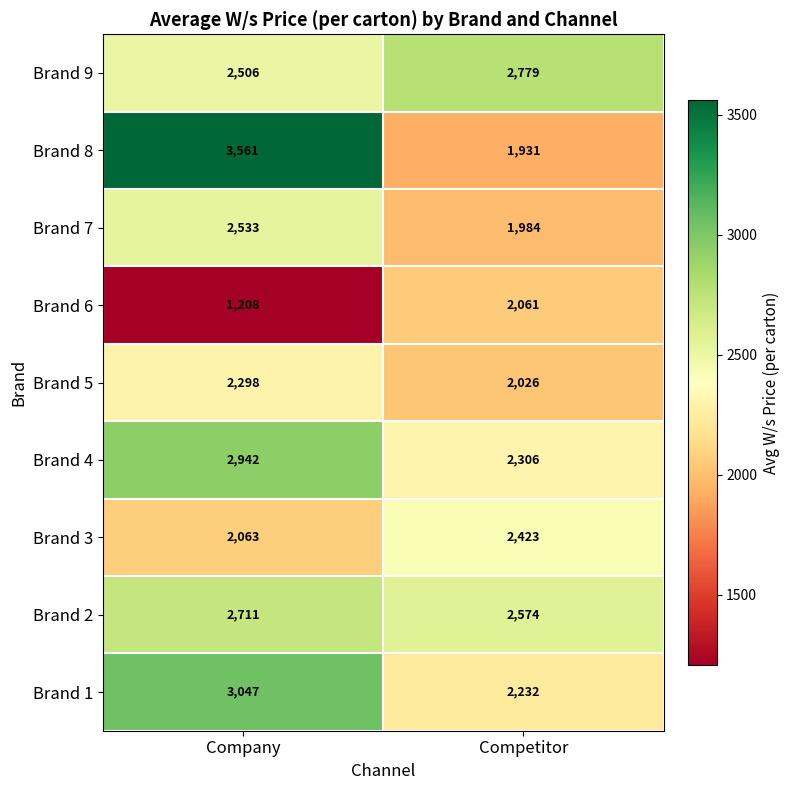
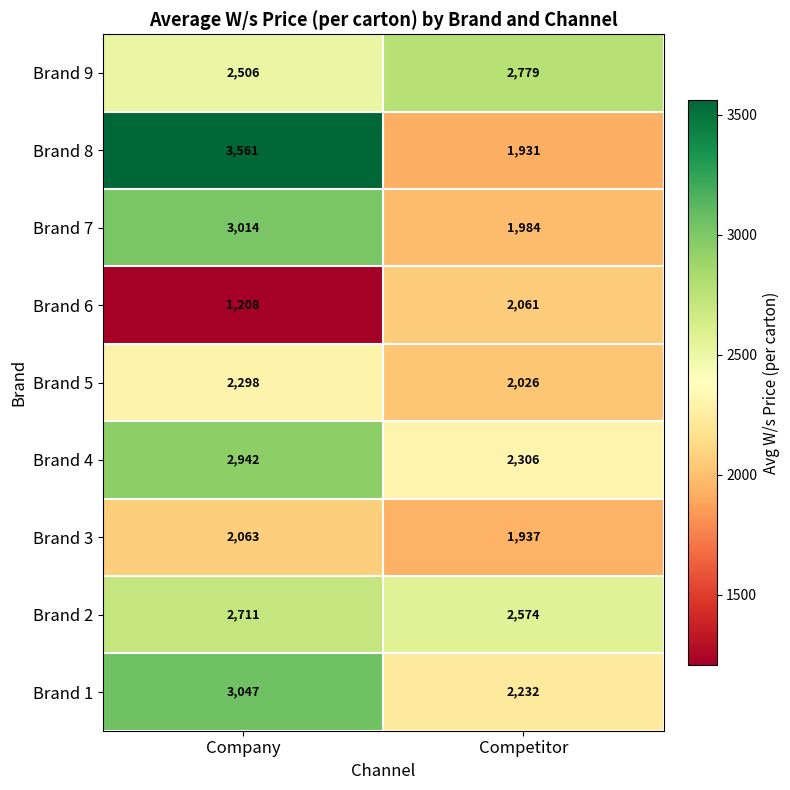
Brand 7, Company: 2,533 -> 3,014
Brand 3, Competitor: 2,423 -> 1,937
